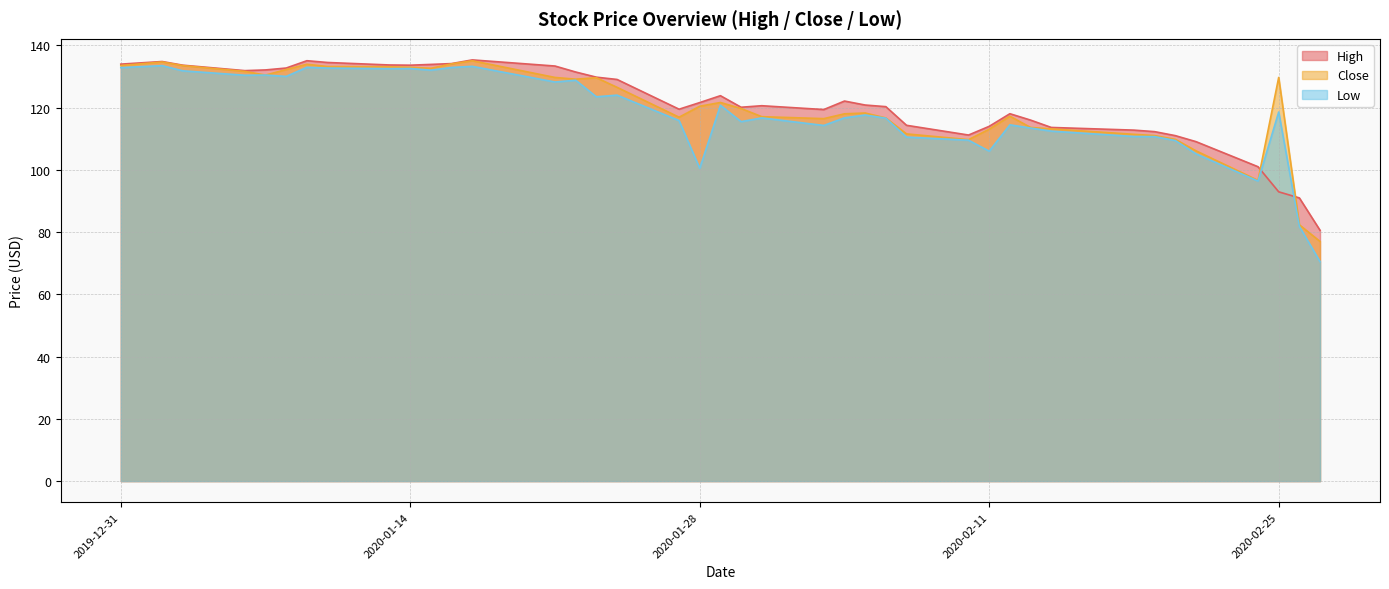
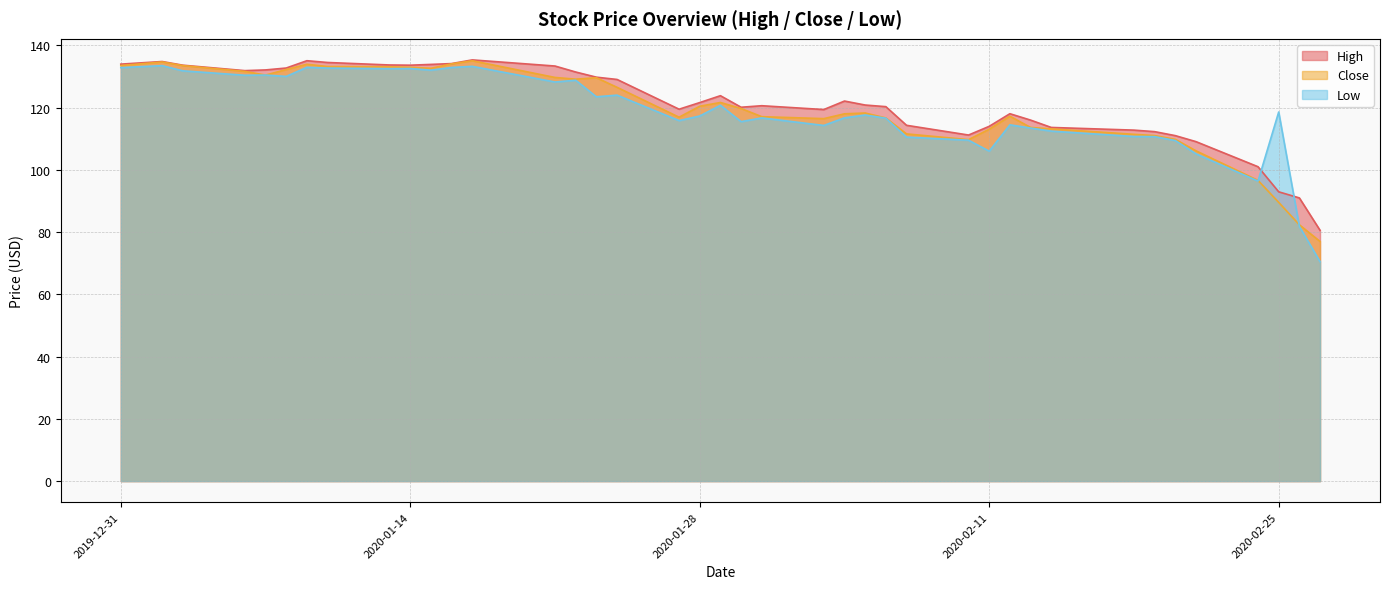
Low, 2020-01-28: 101 -> 117
Close, 2020-02-25: 130 -> 90
